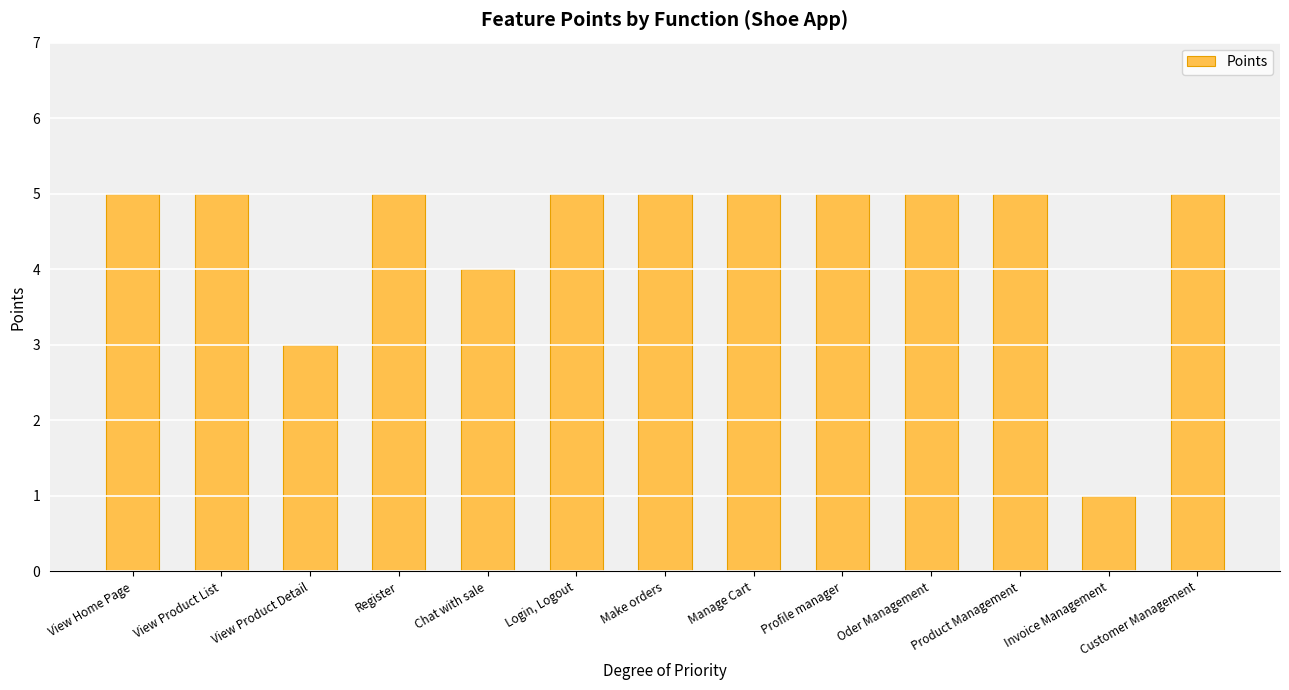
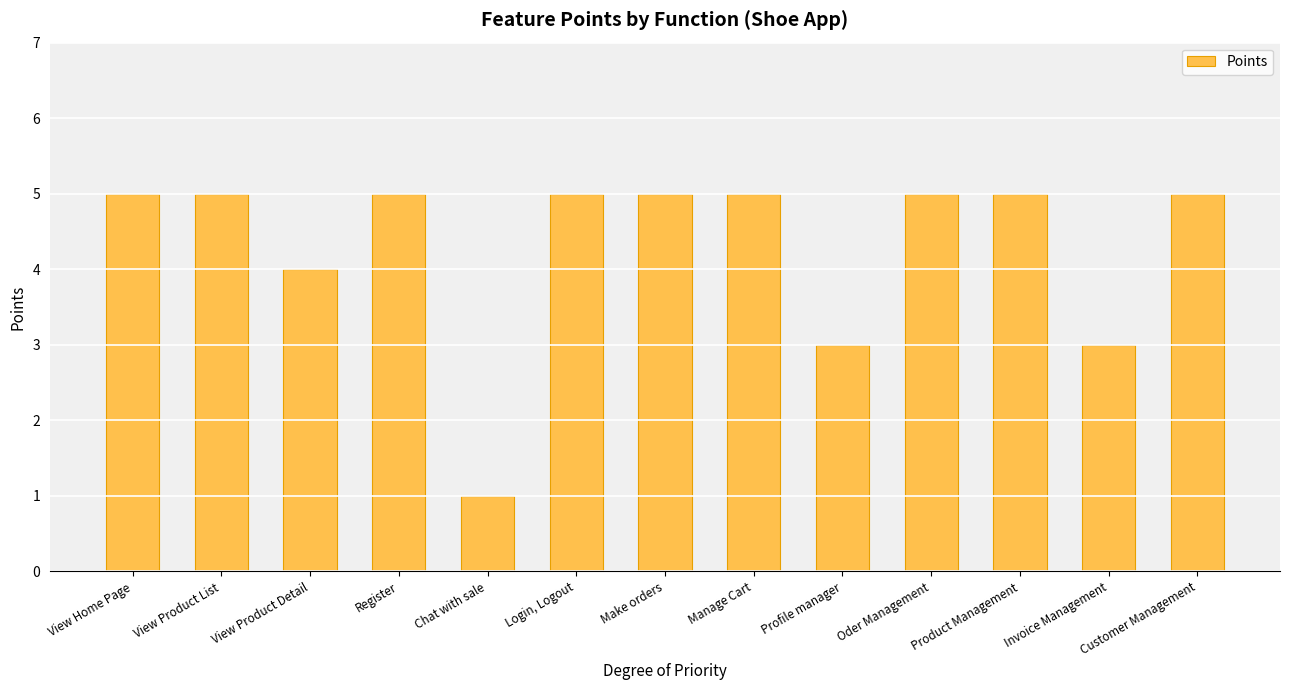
View Product Detail: 3 -> 4
Chat with sale: 4 -> 1
Profile manager: 5 -> 3
Invoice Management: 1 -> 3
